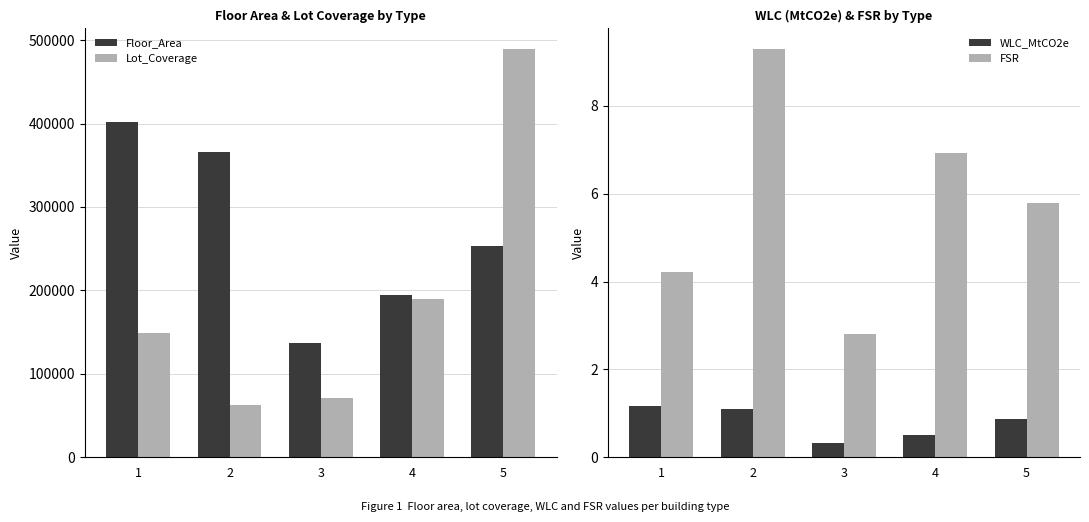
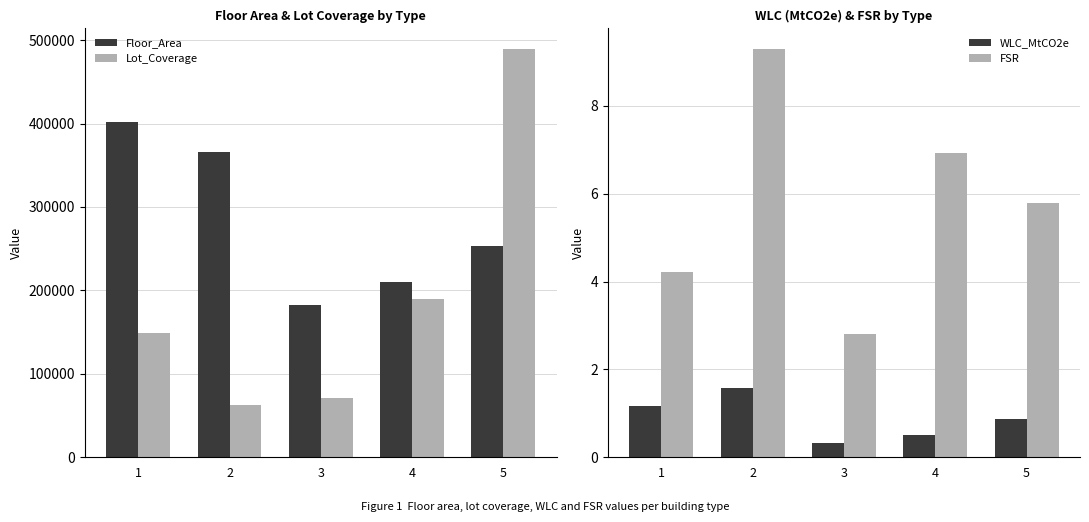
Floor Area & Lot Coverage by Type, Floor_Area, 3: 140000 -> 180000
Floor Area & Lot Coverage by Type, Floor_Area, 4: 190000 -> 210000
WLC (MtCO2e) & FSR by Type, WLC_MtCO2e, 2: 1.1 -> 1.6
